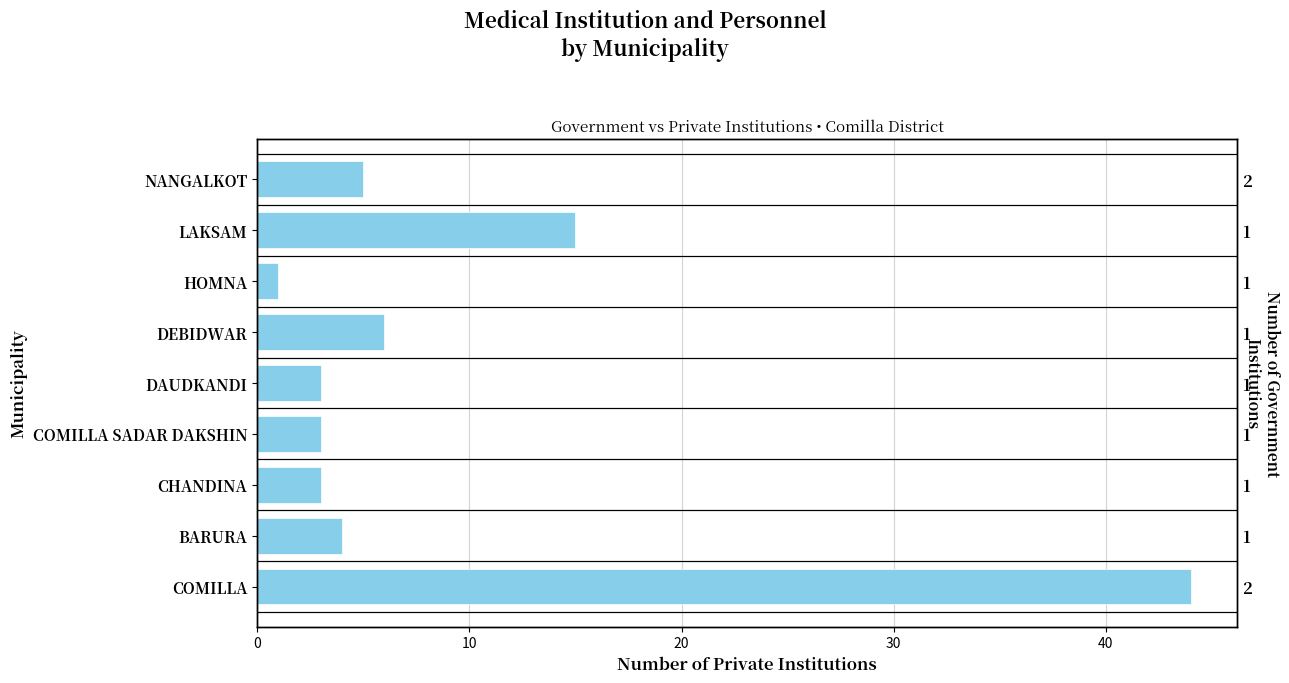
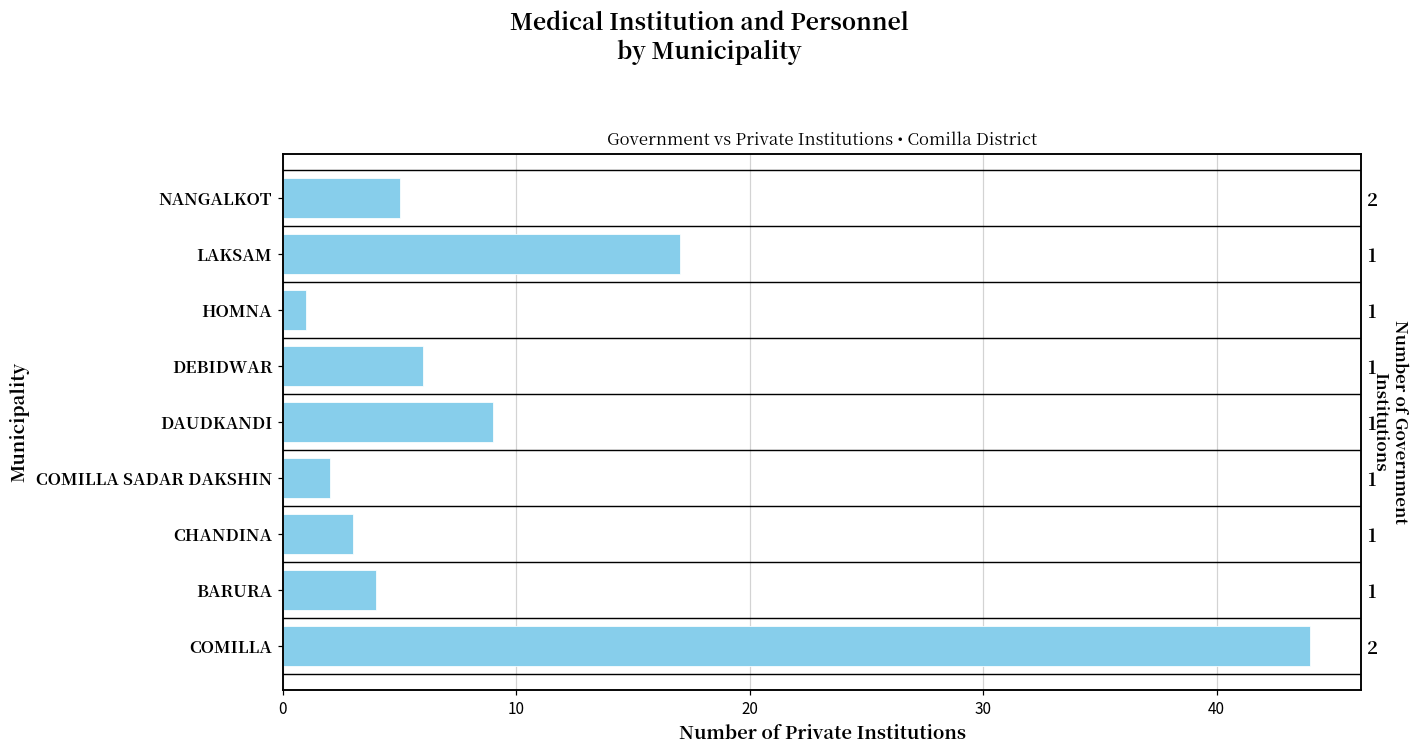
LAKSAM: 15 -> 17
DAUDKANDI: 3 -> 9
COMILLA SADAR DAKSHIN: 3 -> 2
